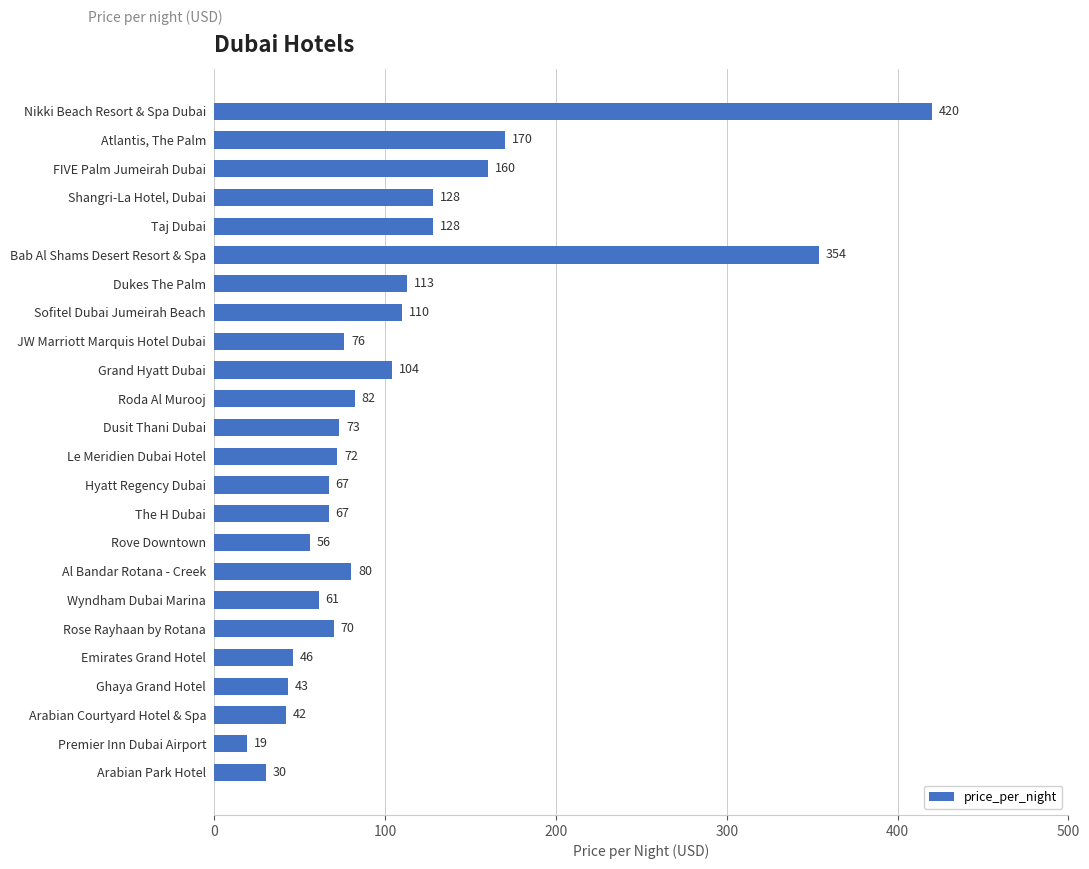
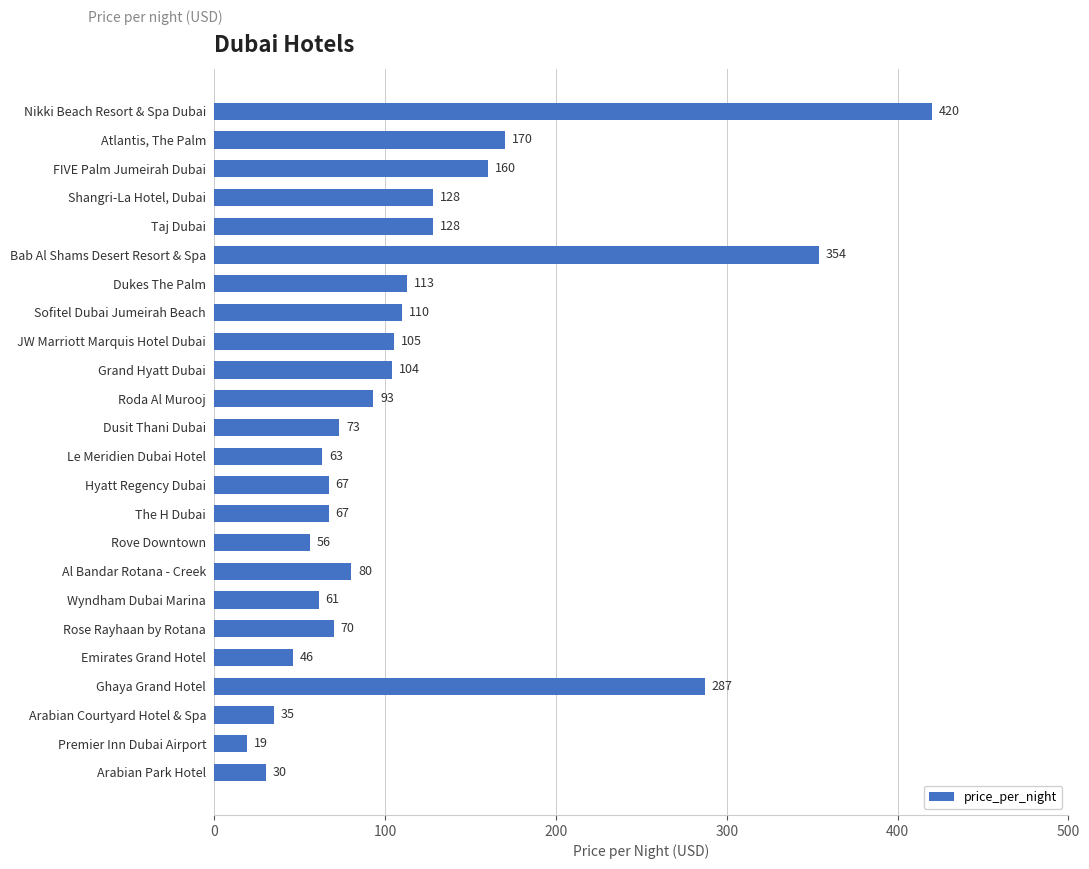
JW Marriott Marquis Hotel Dubai: 76 -> 105
Roda Al Murooj: 82 -> 93
Le Meridien Dubai Hotel: 72 -> 63
Ghaya Grand Hotel: 43 -> 287
Arabian Courtyard Hotel & Spa: 42 -> 35
